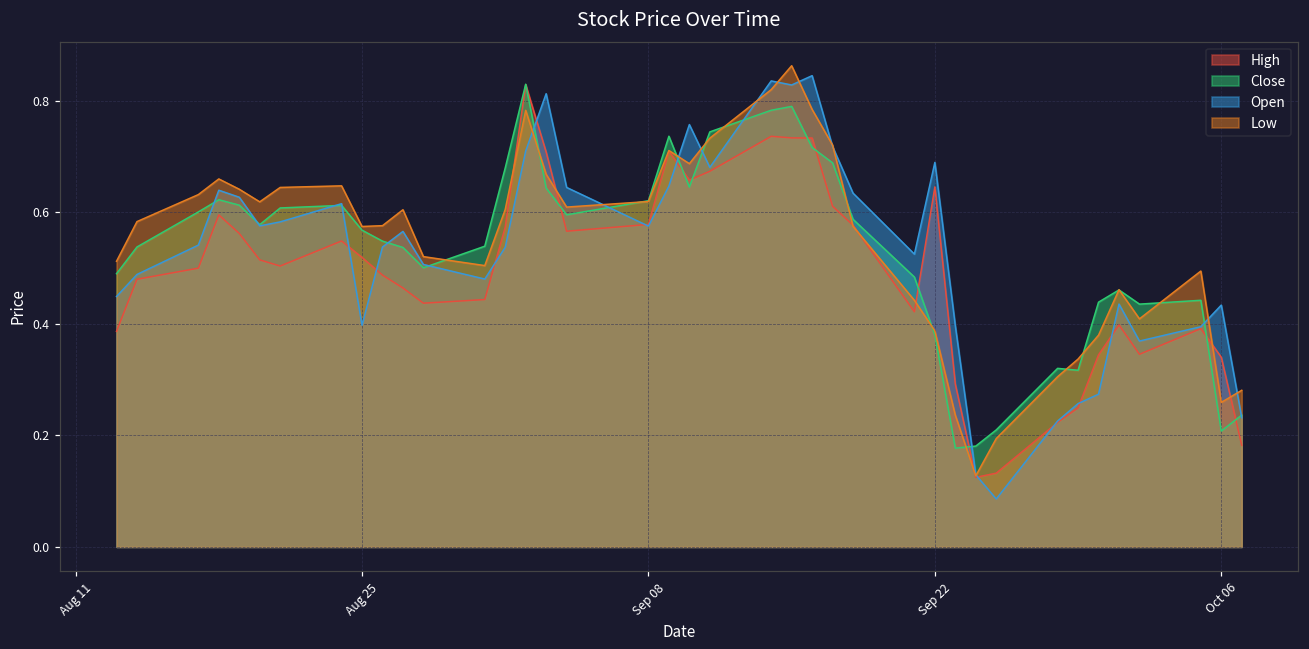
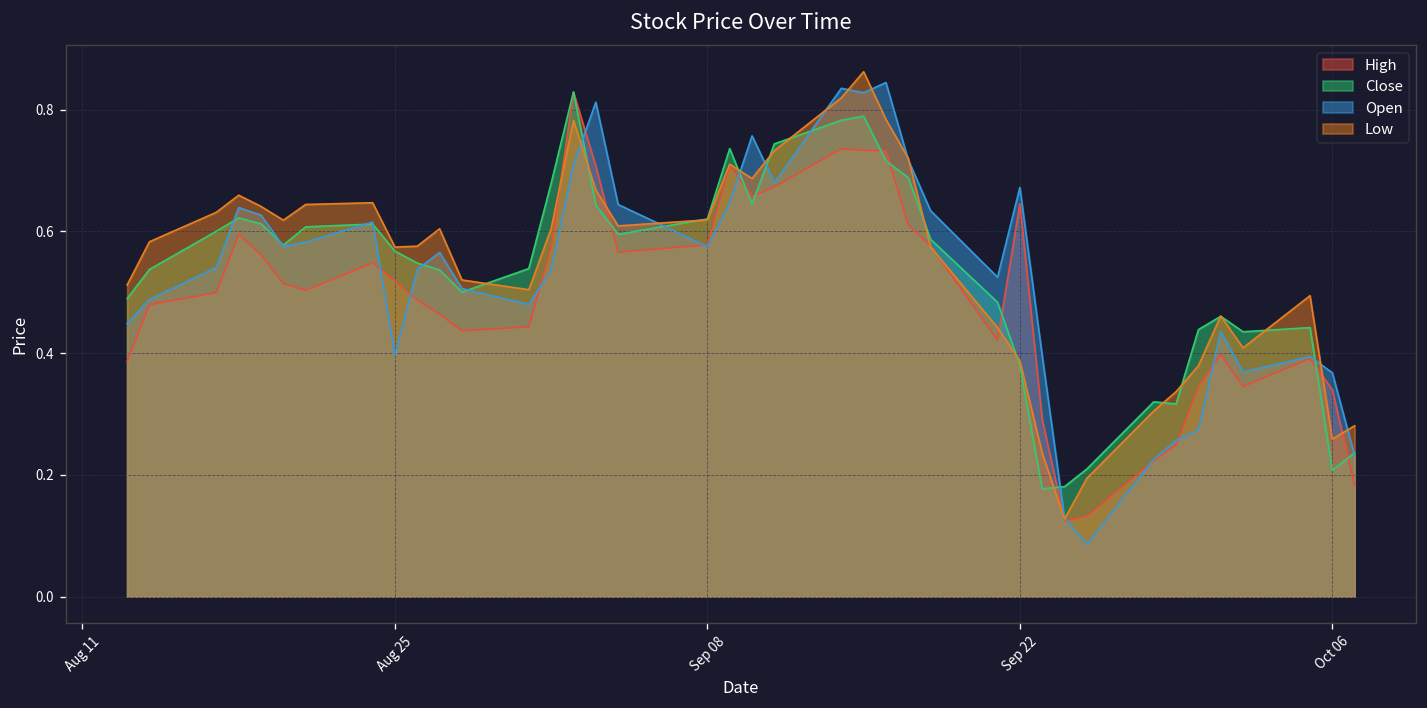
Open, Sep 22: 0.69 -> 0.67
Open, Oct 06: 0.43 -> 0.37
